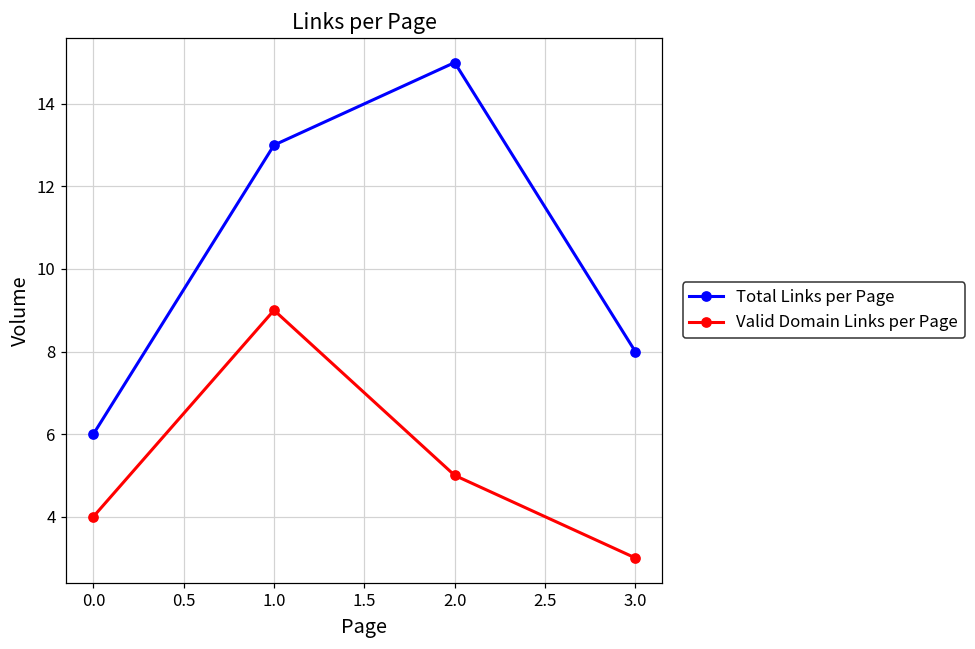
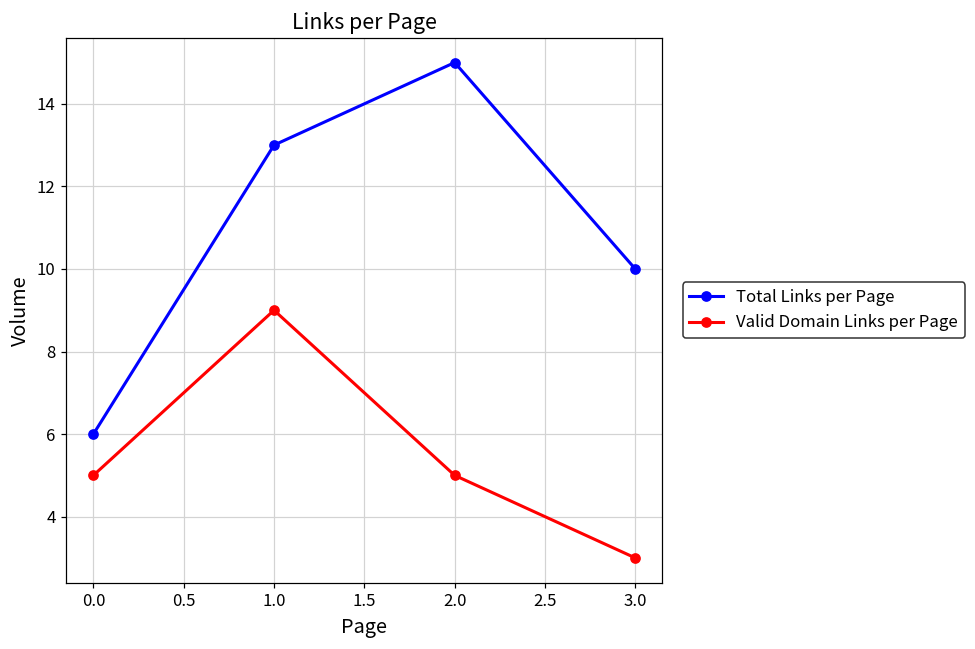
Valid Domain Links per Page, 0.0: 4 -> 5
Total Links per Page, 3.0: 8 -> 10
